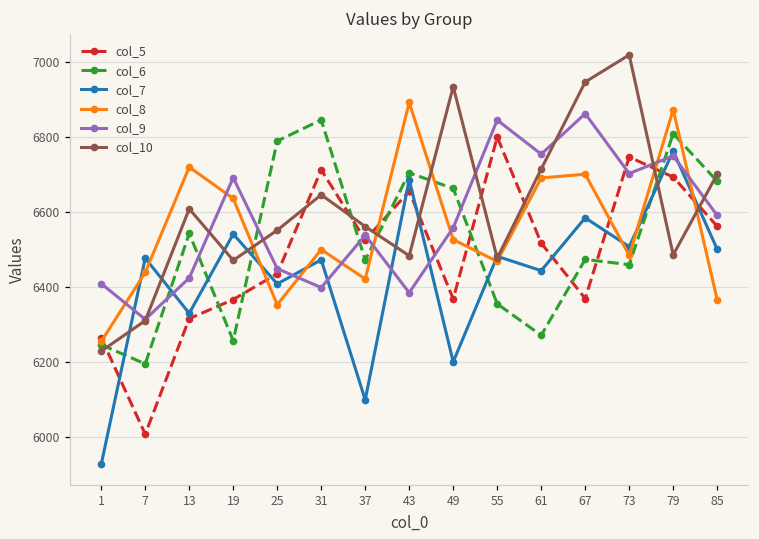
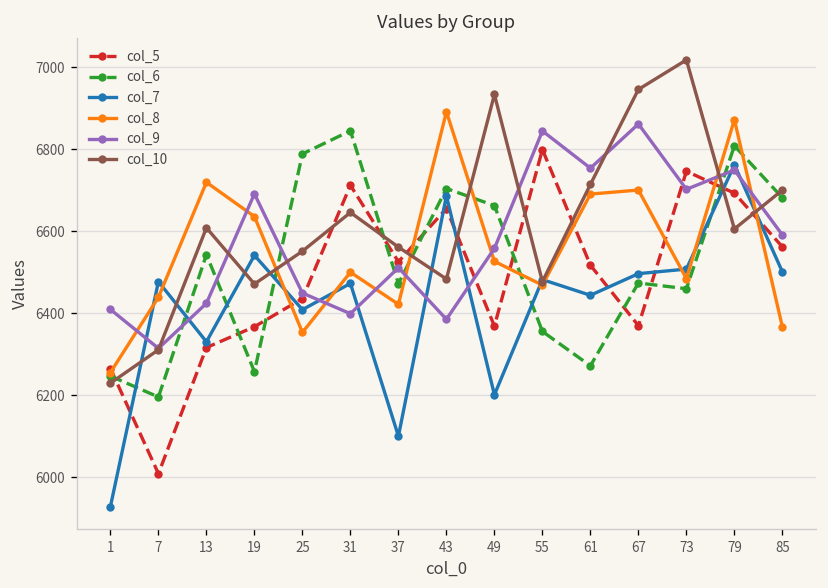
col_9, 37: 6540 -> 6510
col_7, 67: 6580 -> 6500
col_10, 79: 6490 -> 6610
